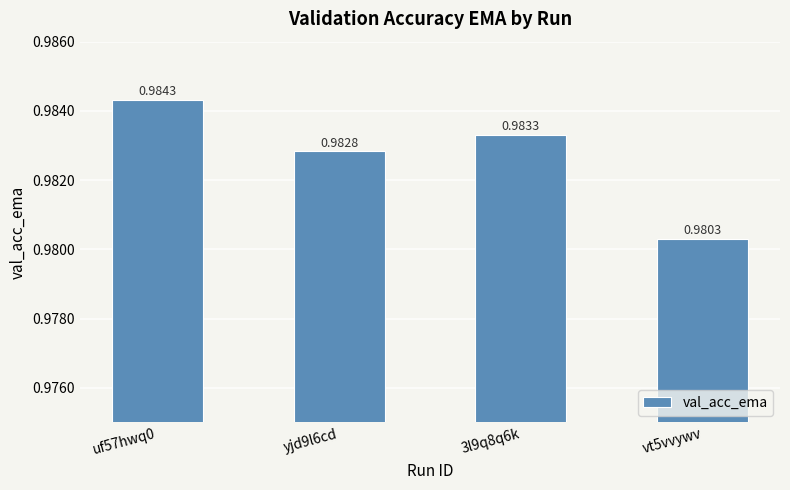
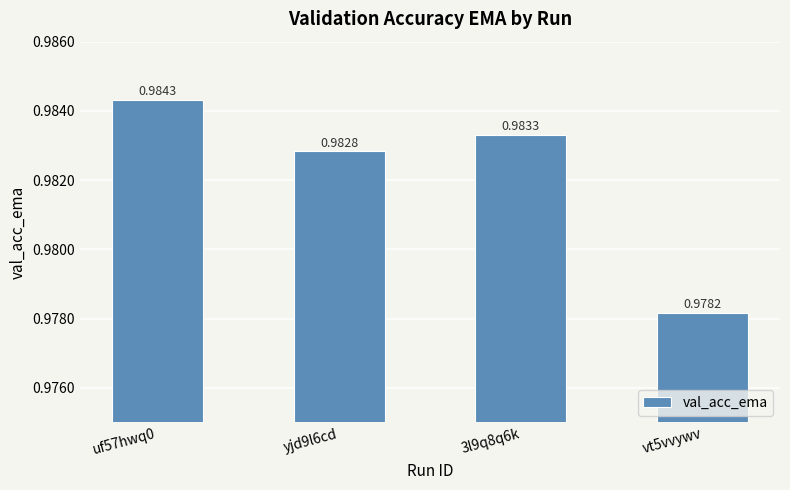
vt5vvywv: 0.9803 -> 0.9782
